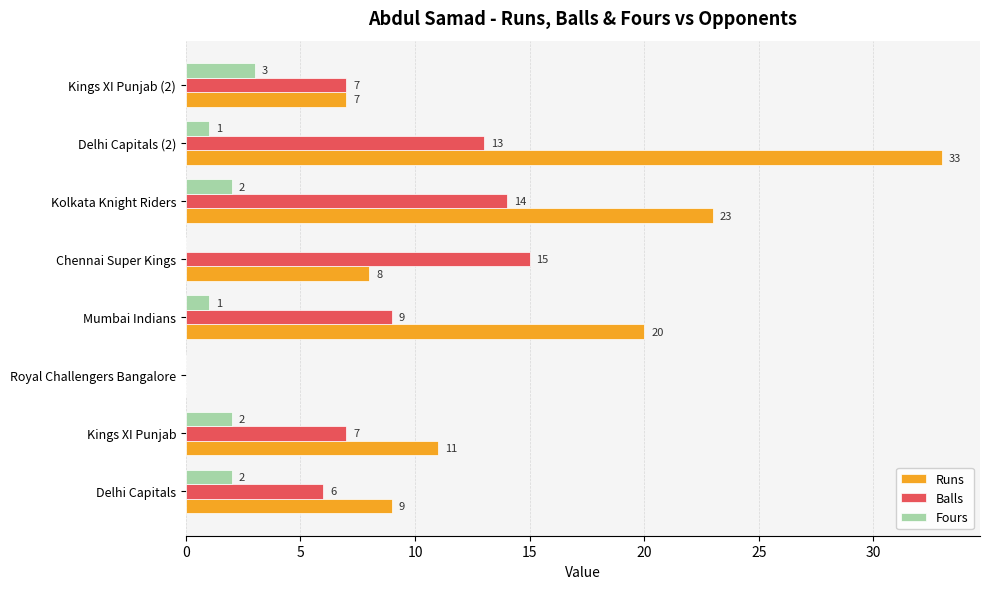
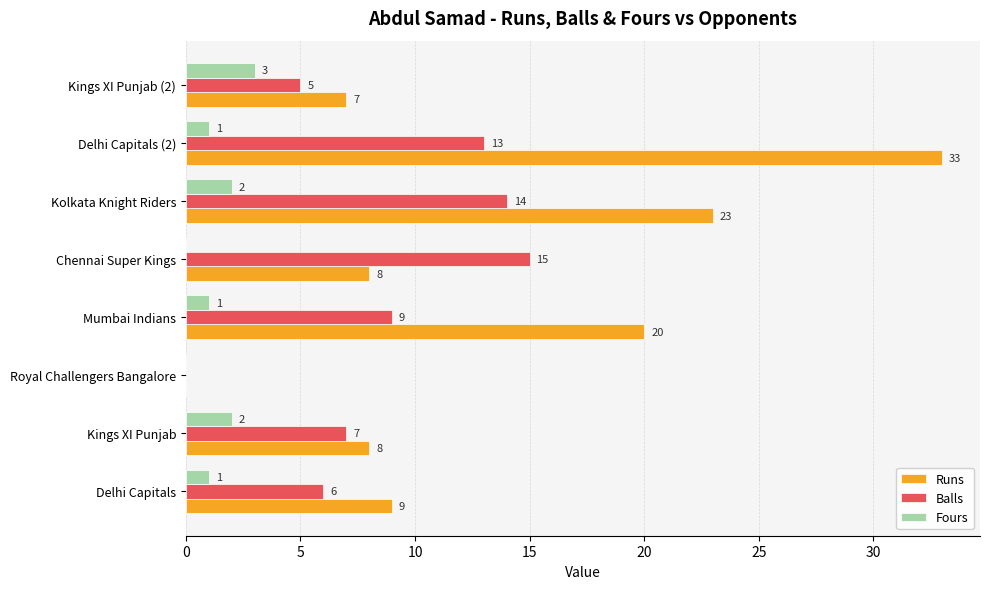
Balls, Kings XI Punjab (2): 7 -> 5
Runs, Kings XI Punjab: 11 -> 8
Fours, Delhi Capitals: 2 -> 1
